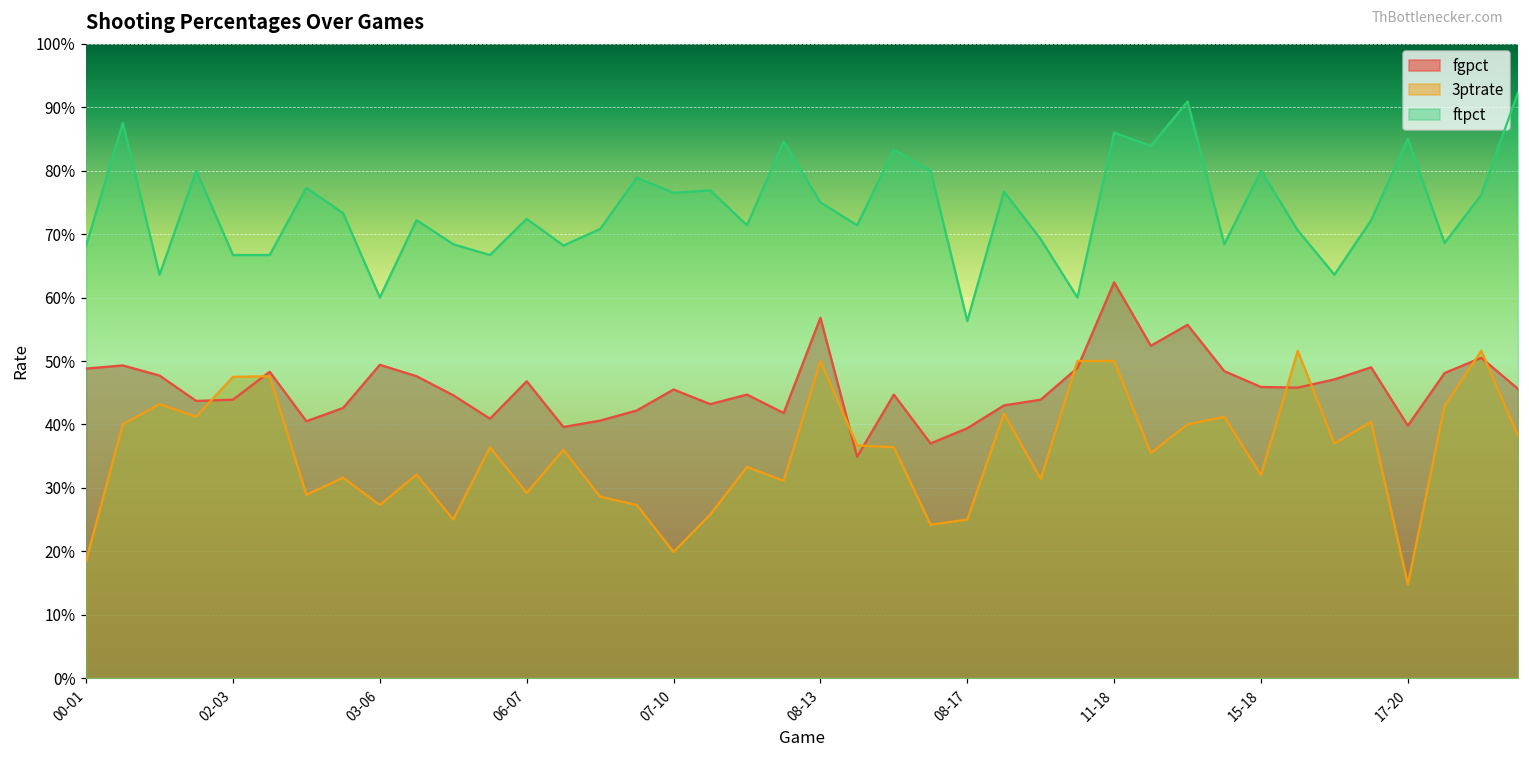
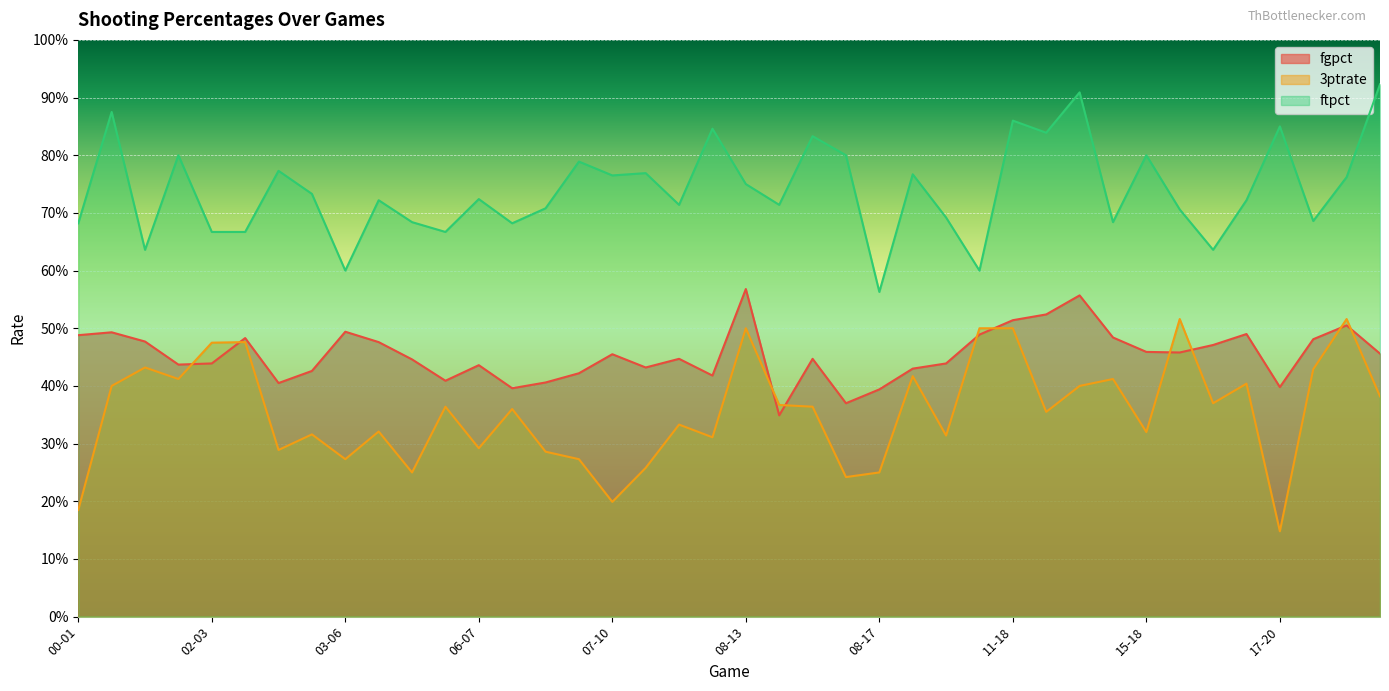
fgpct, 06-07: 47% -> 44%
fgpct, 11-18: 62% -> 51%
